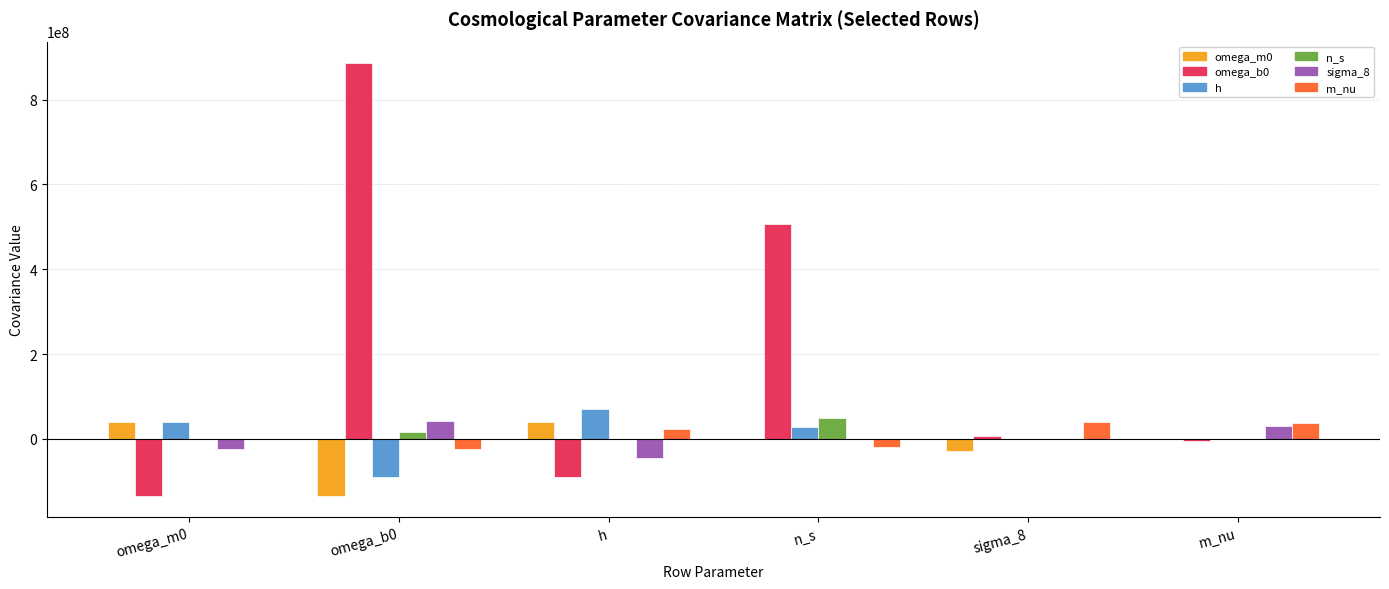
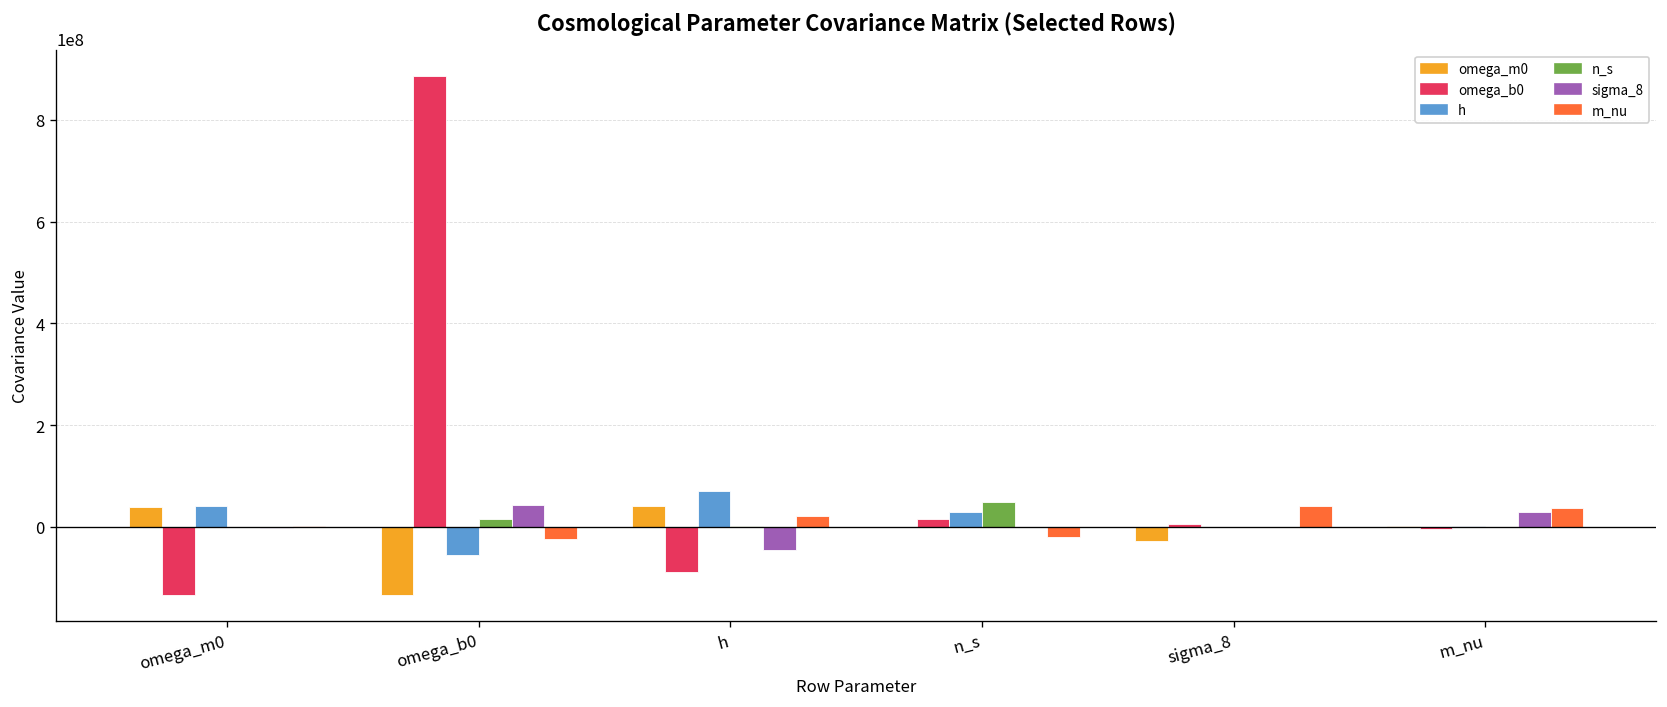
sigma_8, omega_m0: -20000000 -> 0
h, omega_b0: -90000000 -> -50000000
omega_b0, n_s: 510000000 -> 20000000
